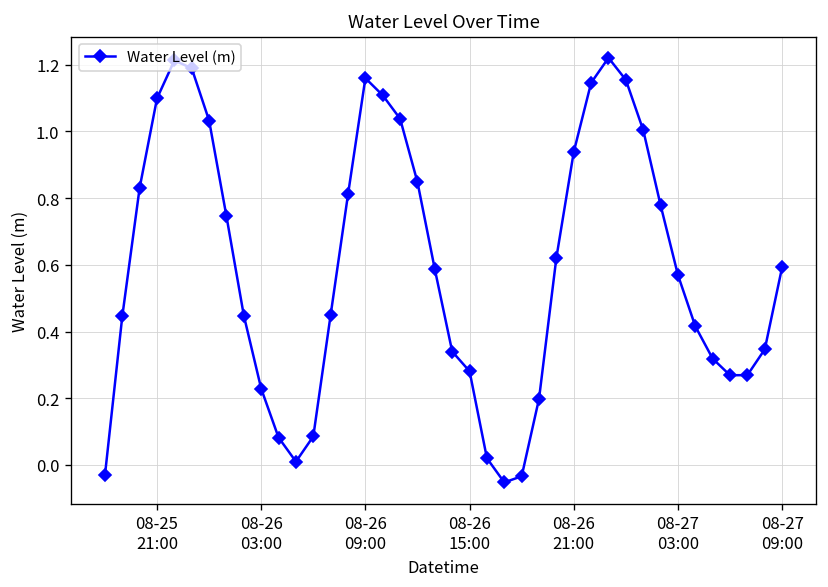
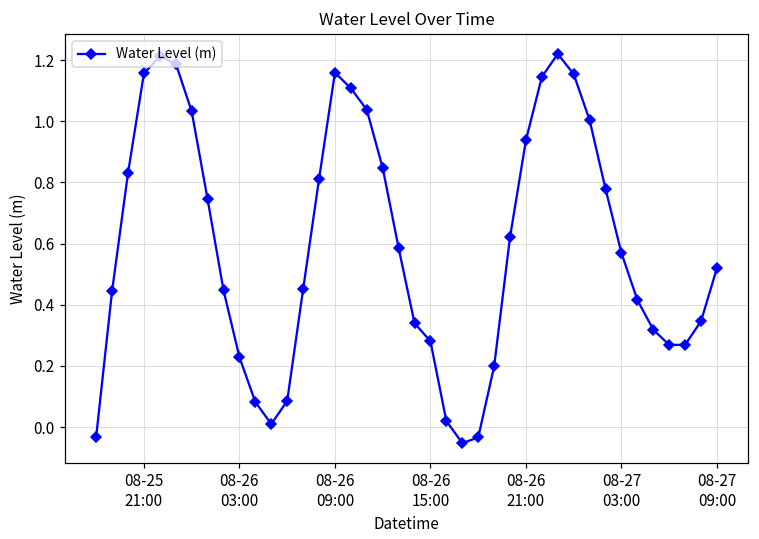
08-25 21:00: 1.10 -> 1.16
08-27 09:00: 0.59 -> 0.52
